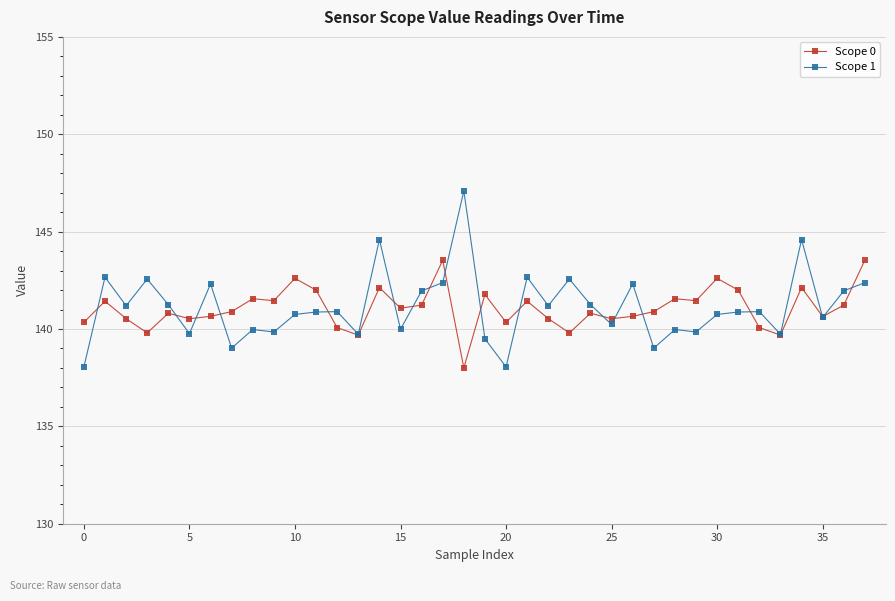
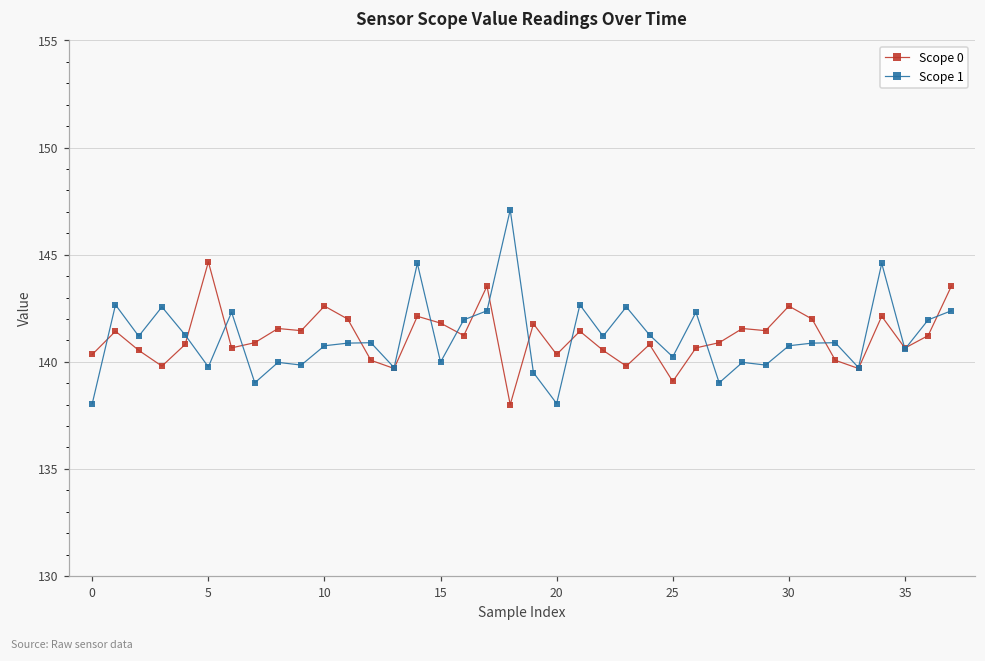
Scope 0, 5: 140.5 -> 144.7
Scope 0, 15: 141.1 -> 141.8
Scope 0, 25: 140.5 -> 139.1
